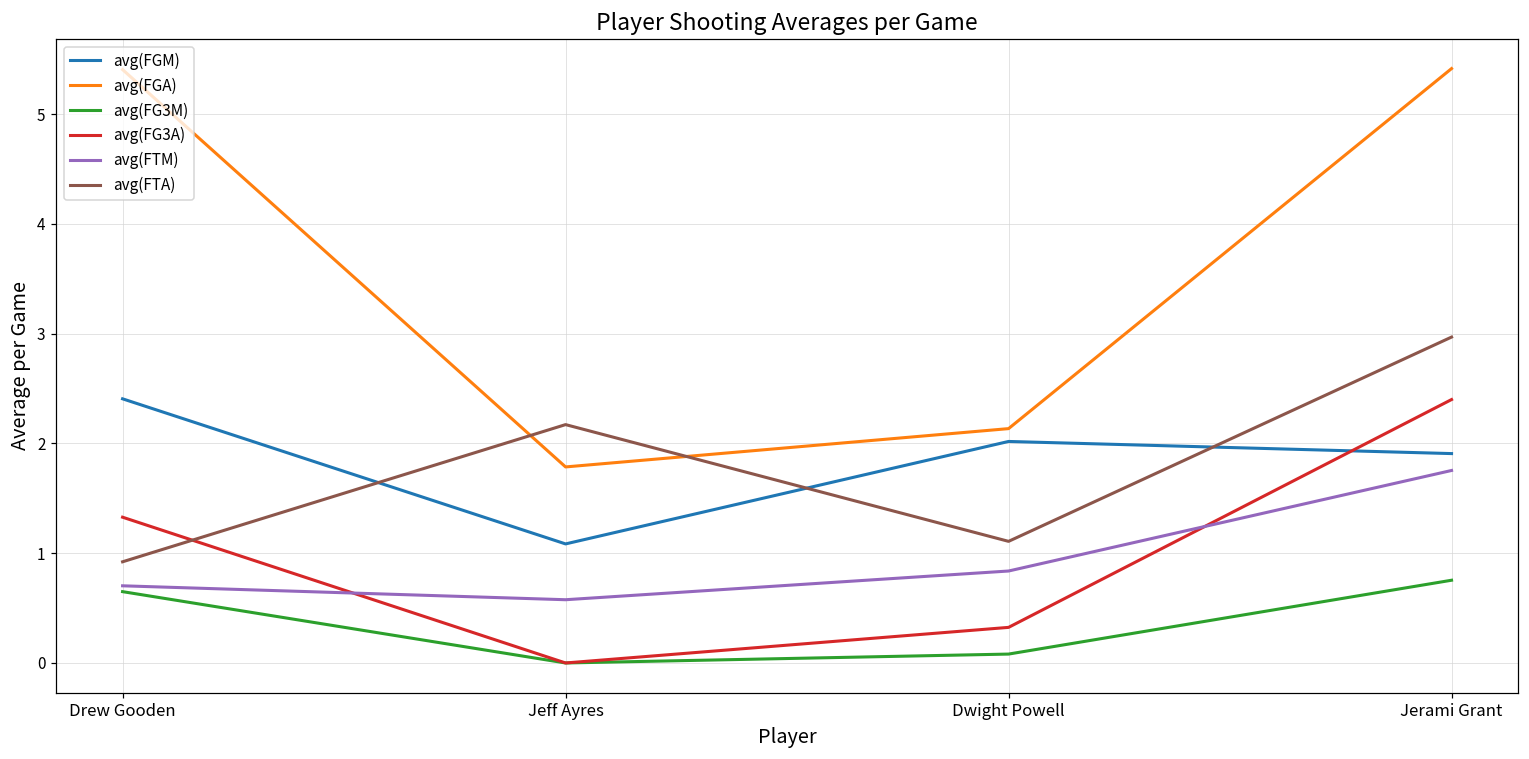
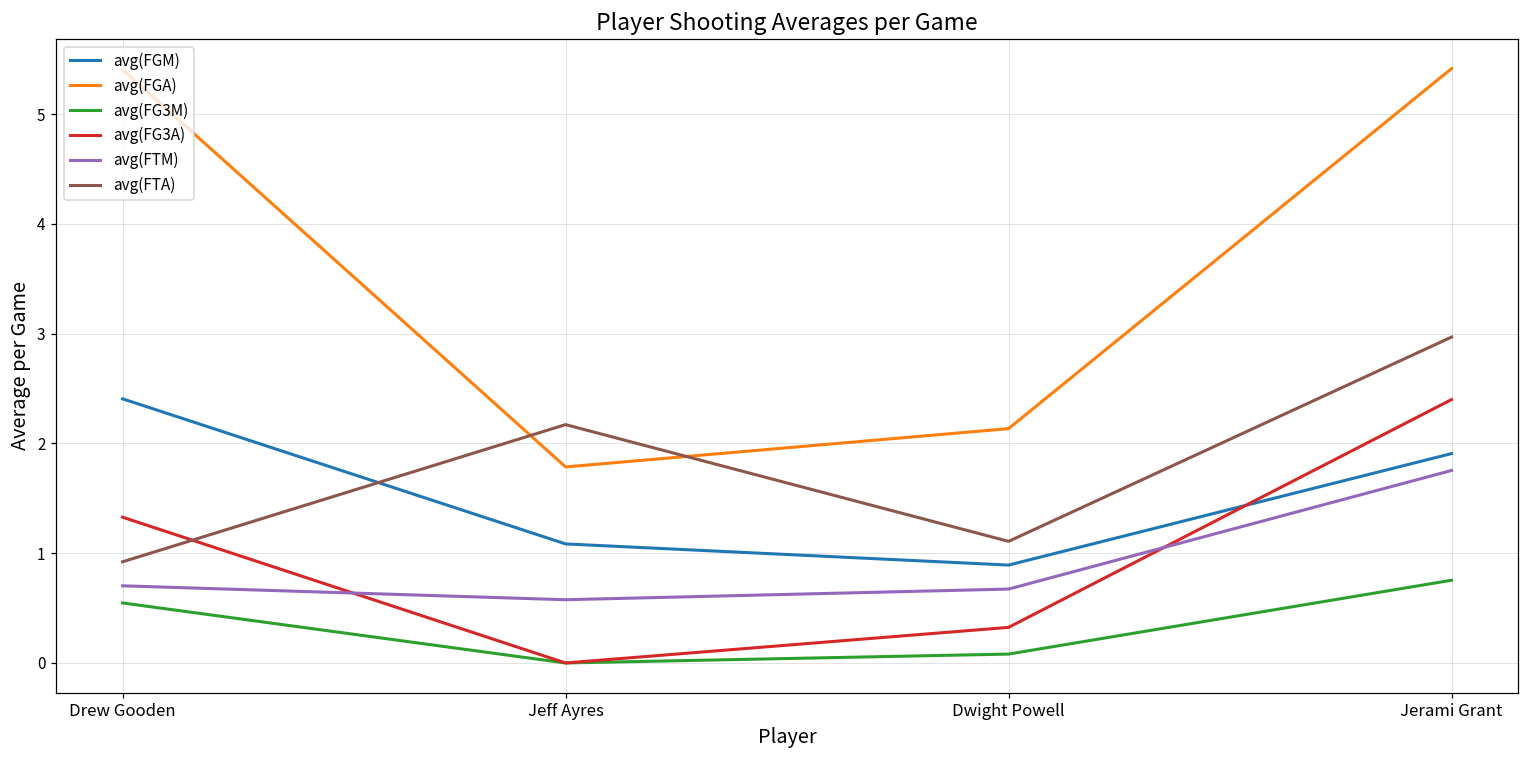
avg(FG3M), Drew Gooden: 0.6 -> 0.5
avg(FGM), Dwight Powell: 2.0 -> 0.9
avg(FTM), Dwight Powell: 0.8 -> 0.7
